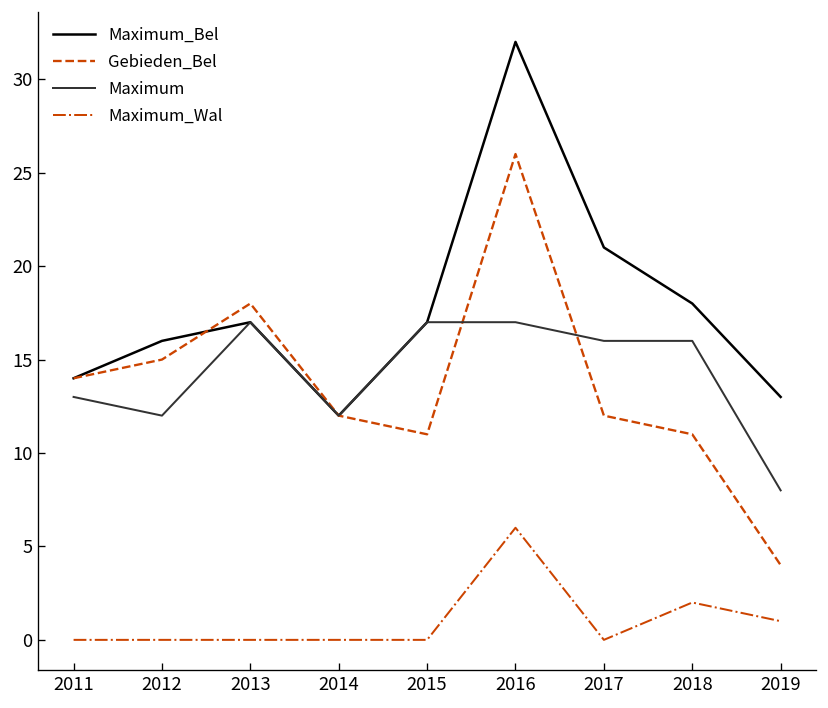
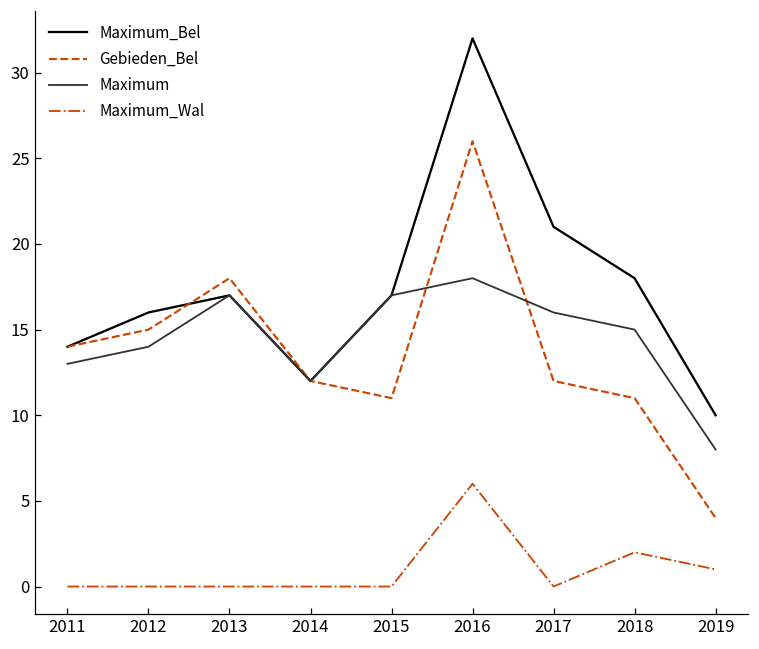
Maximum, 2012: 12 -> 14
Maximum, 2016: 17 -> 18
Maximum, 2018: 16 -> 15
Maximum_Bel, 2019: 13 -> 10
